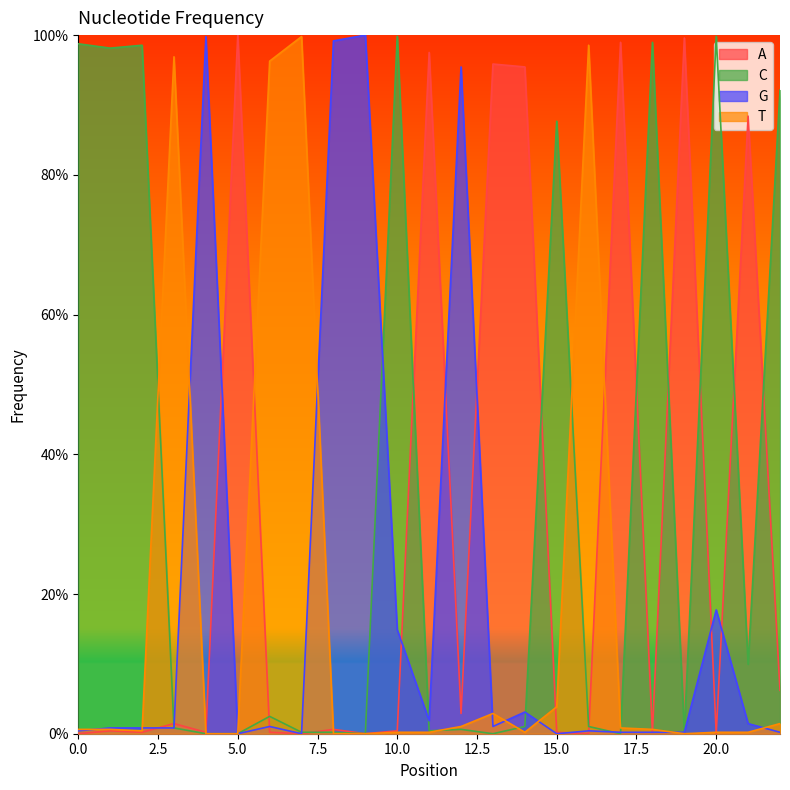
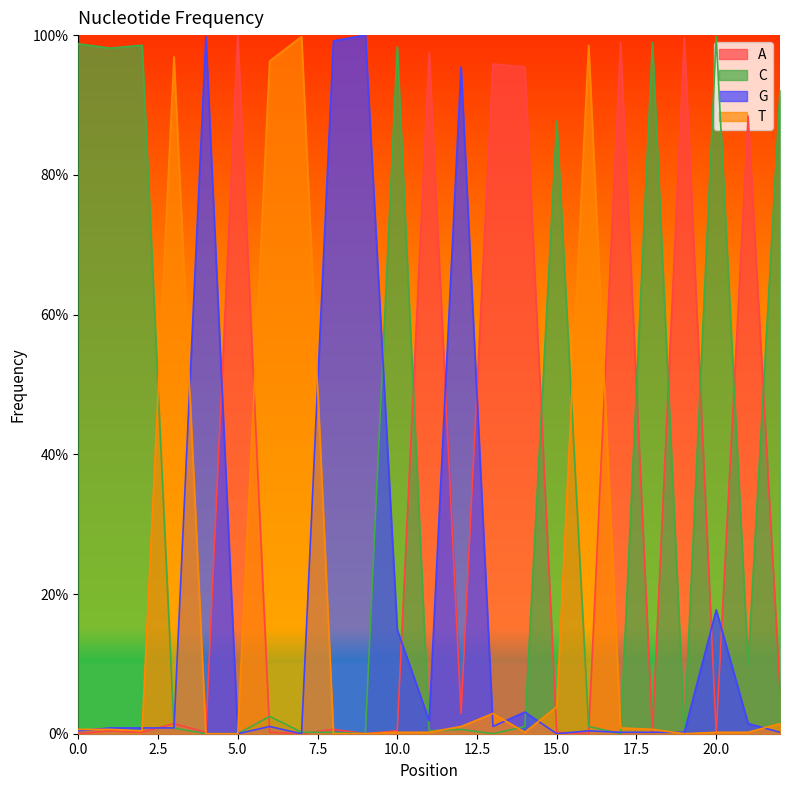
C, 10.0: 100% -> 98%
